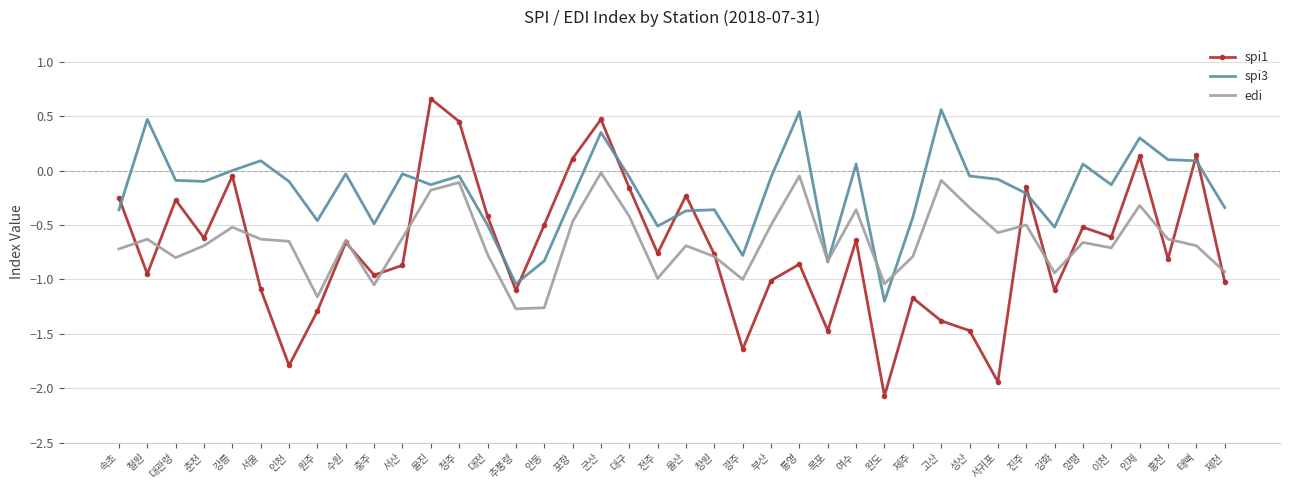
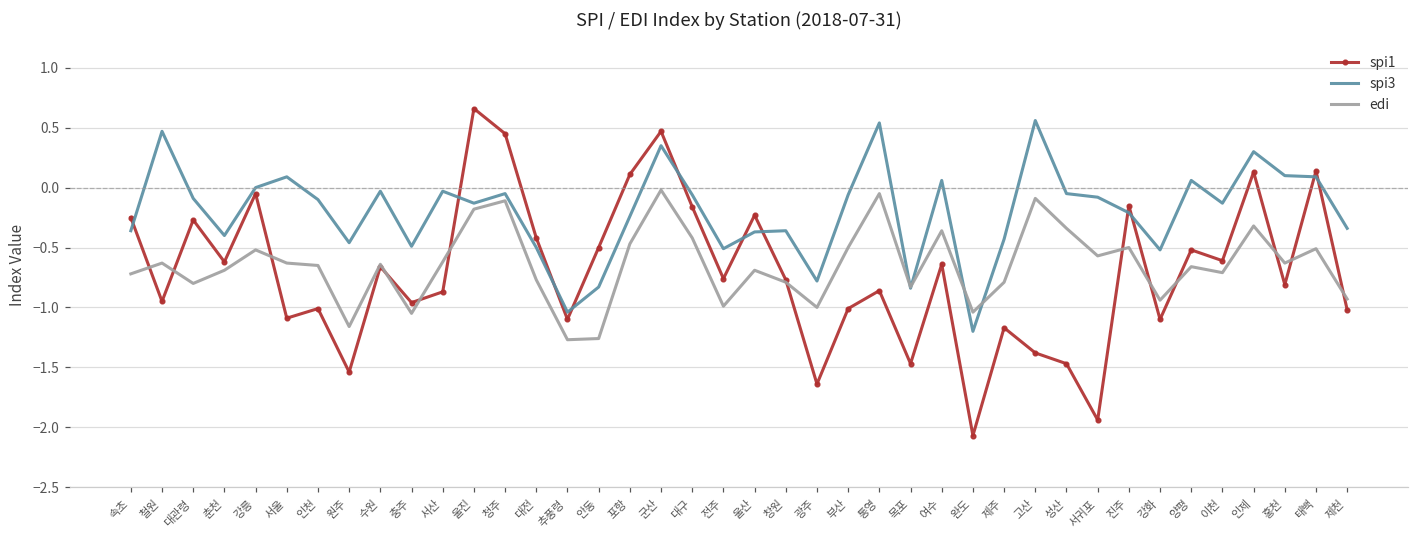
spi3, 춘천: -0.1 -> -0.4
spi1, 인천: -1.79 -> -1.01
spi1, 원주: -1.29 -> -1.54
edi, 태백: -0.69 -> -0.51
